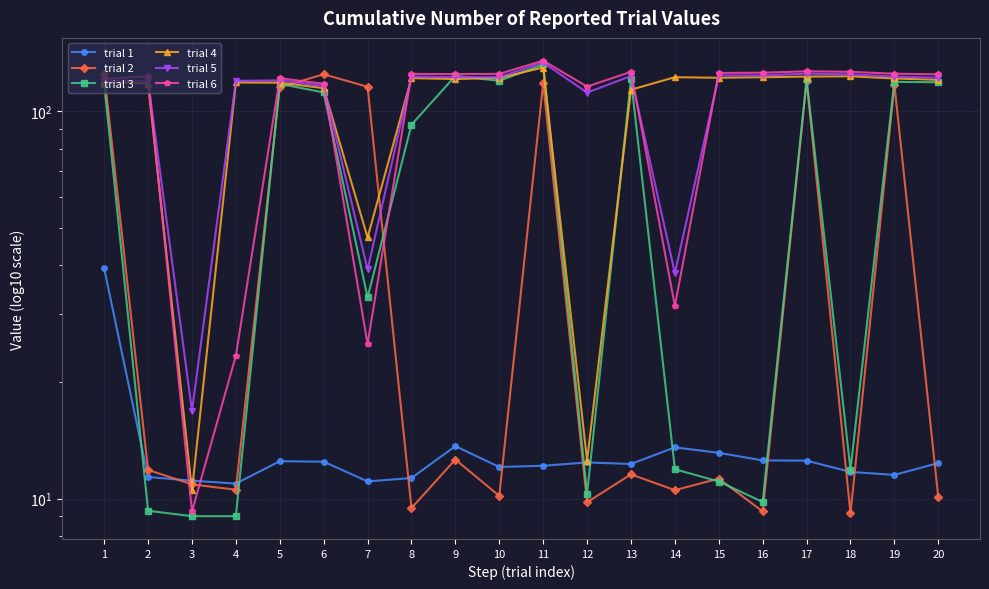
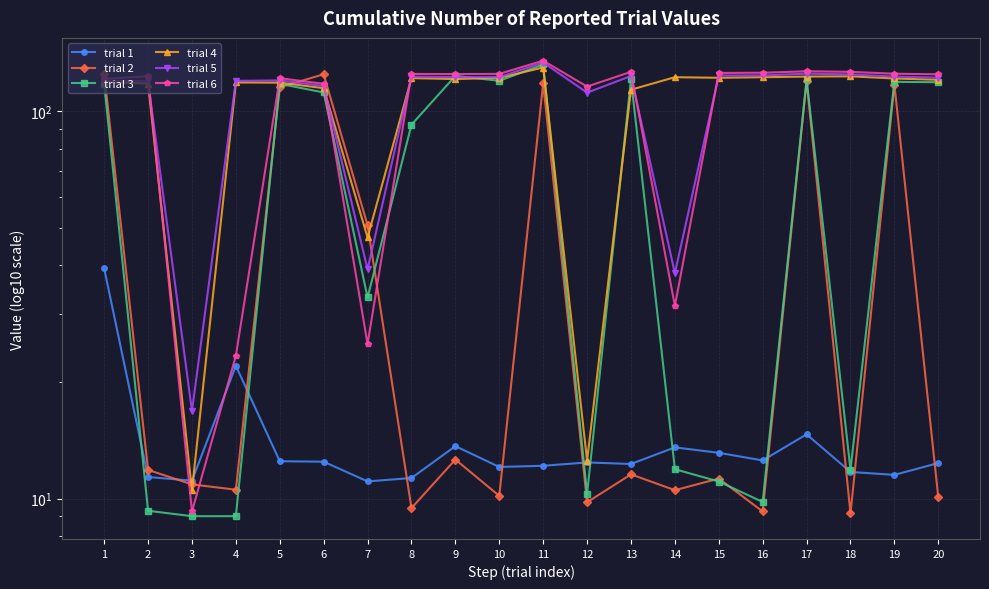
trial 1, 4: 10.9 -> 22
trial 2, 7: 116 -> 51
trial 1, 17: 12.5 -> 14.7
